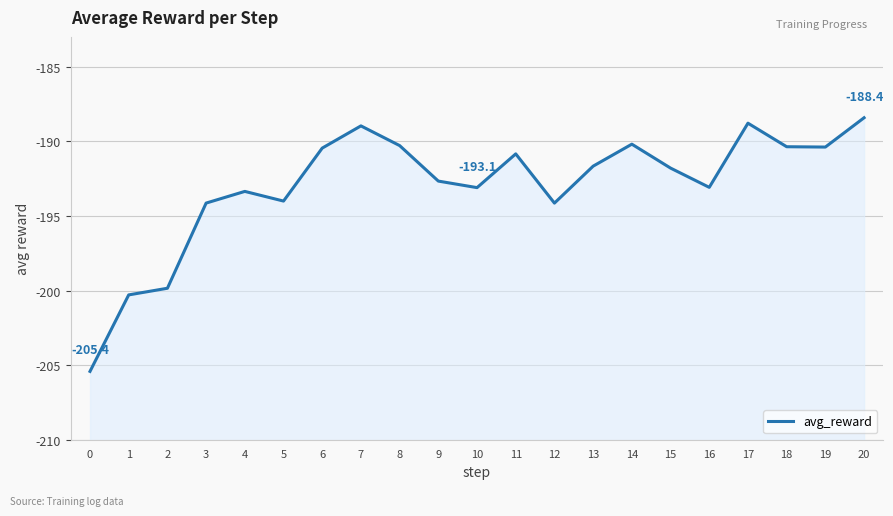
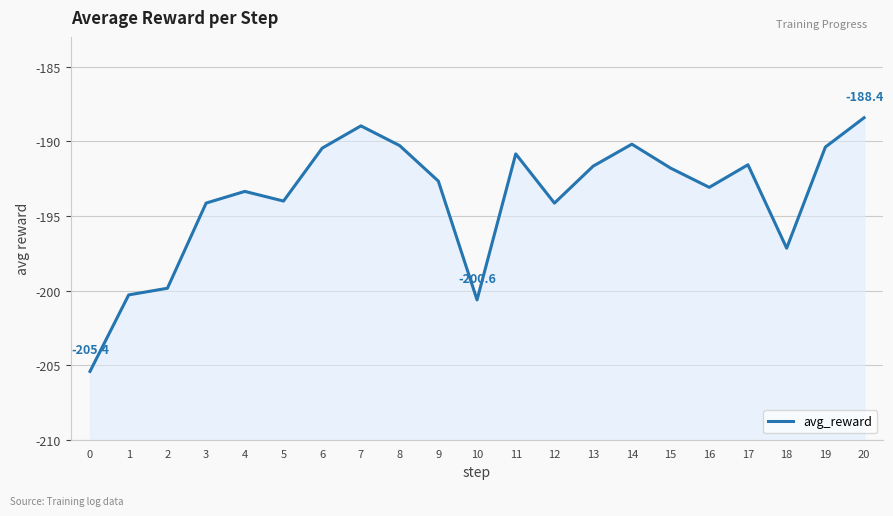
10: -193.1 -> -200.6
17: -188.8 -> -191.6
18: -190.4 -> -197.2
